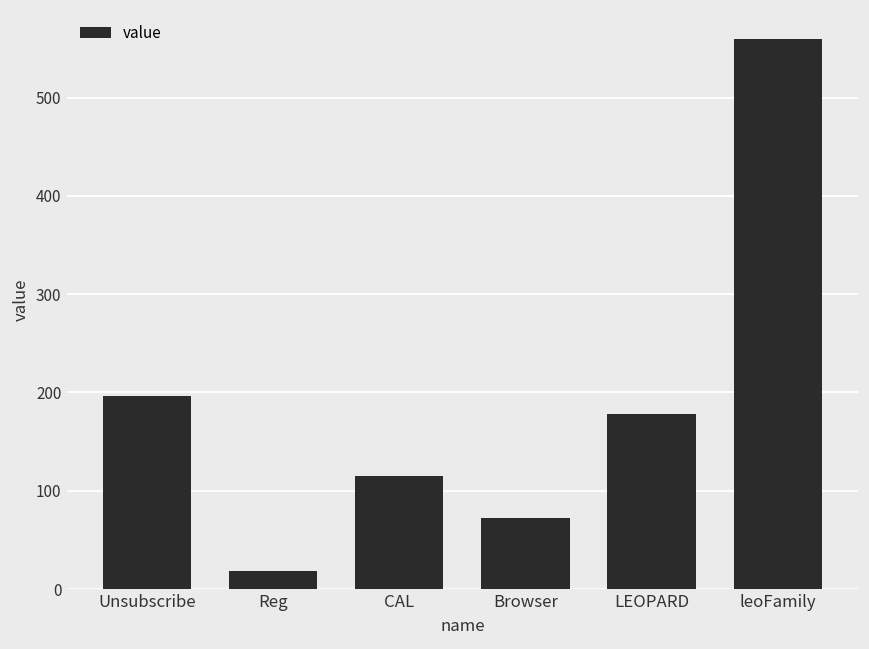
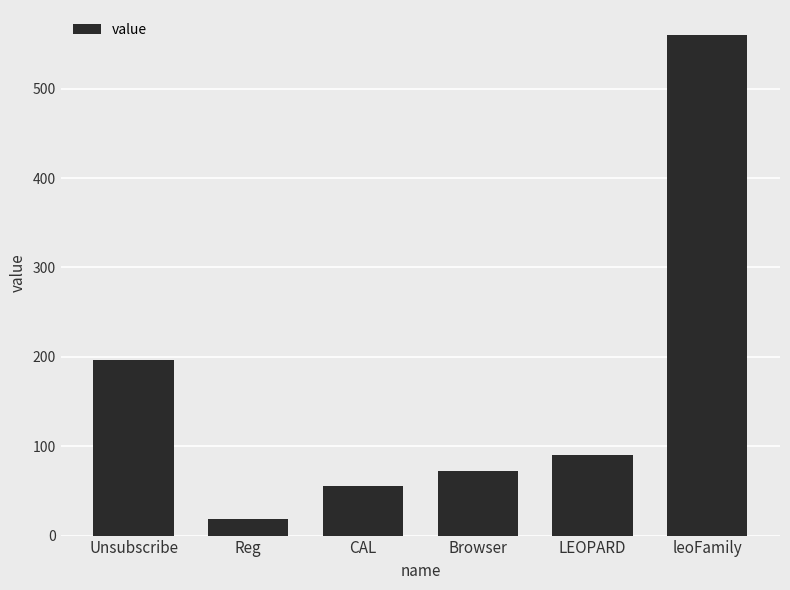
CAL: 120 -> 60
LEOPARD: 180 -> 90
